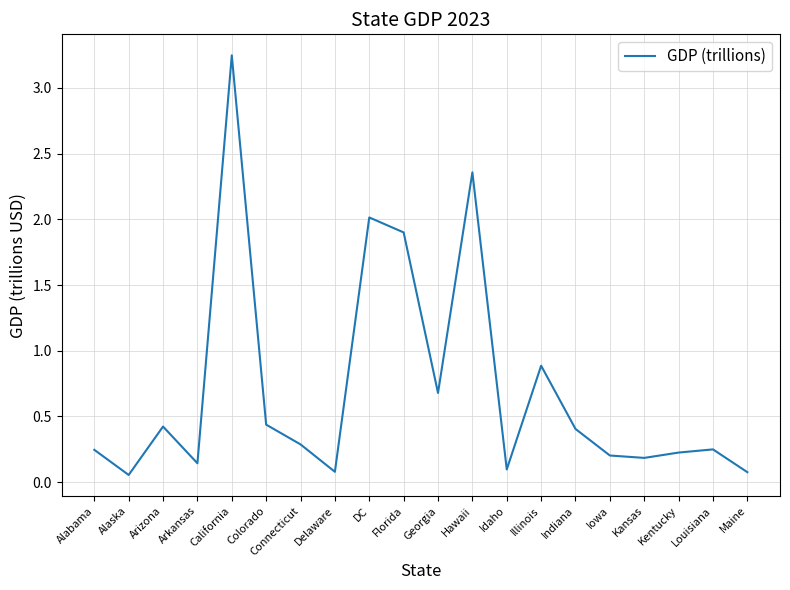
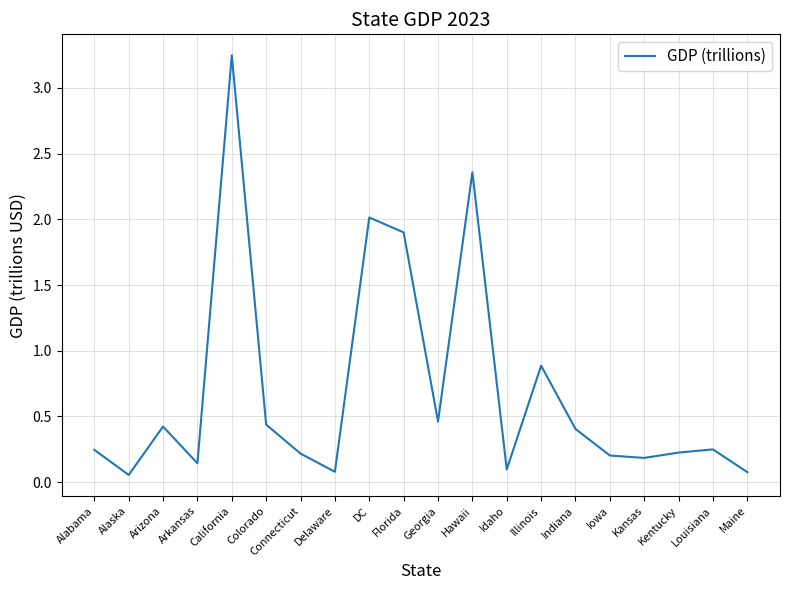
Connecticut: 0.29 -> 0.22
Georgia: 0.68 -> 0.46
